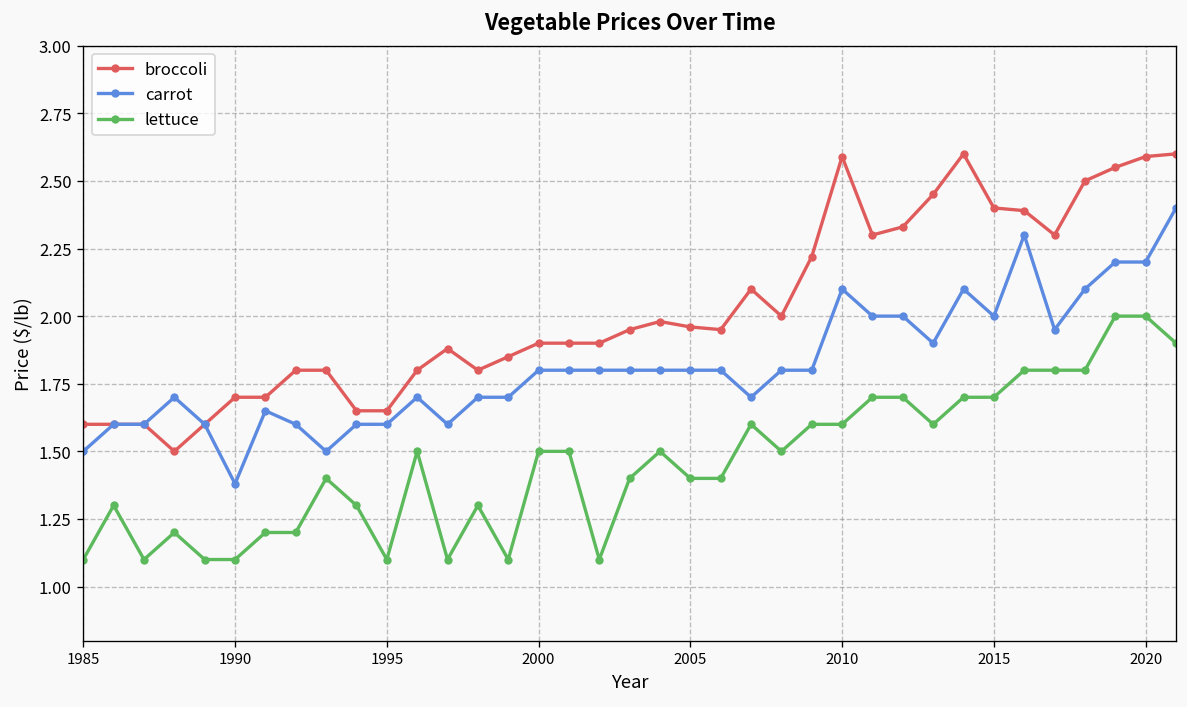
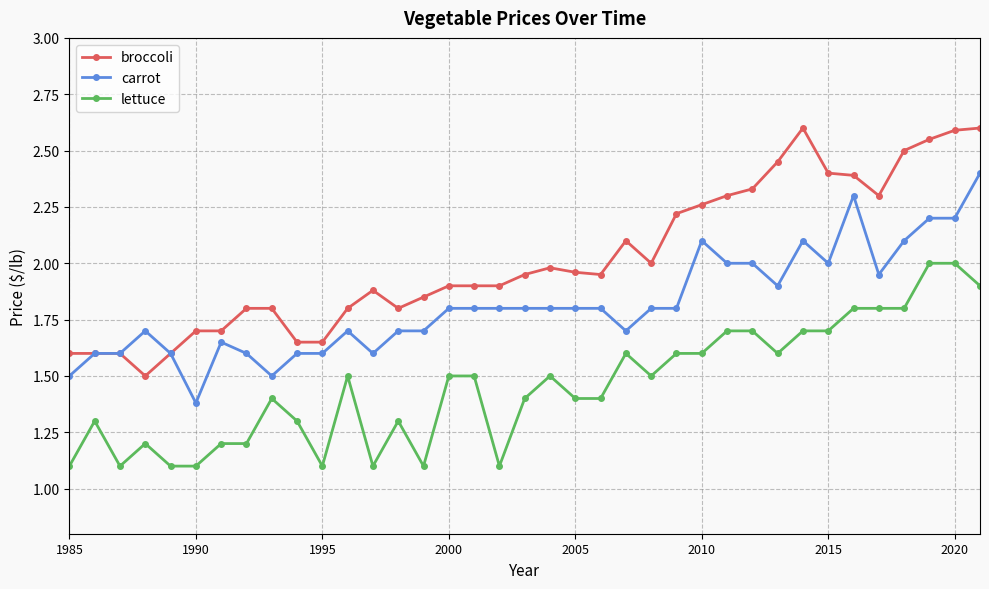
broccoli, 2010: 2.59 -> 2.26
